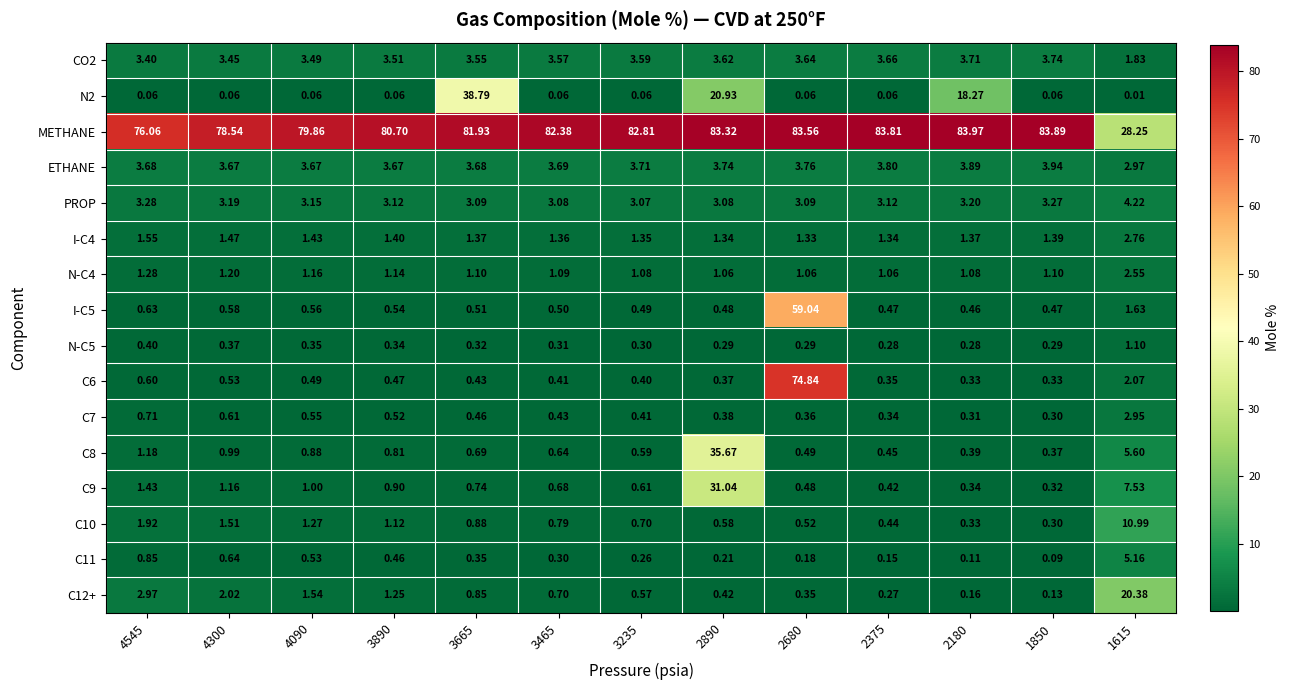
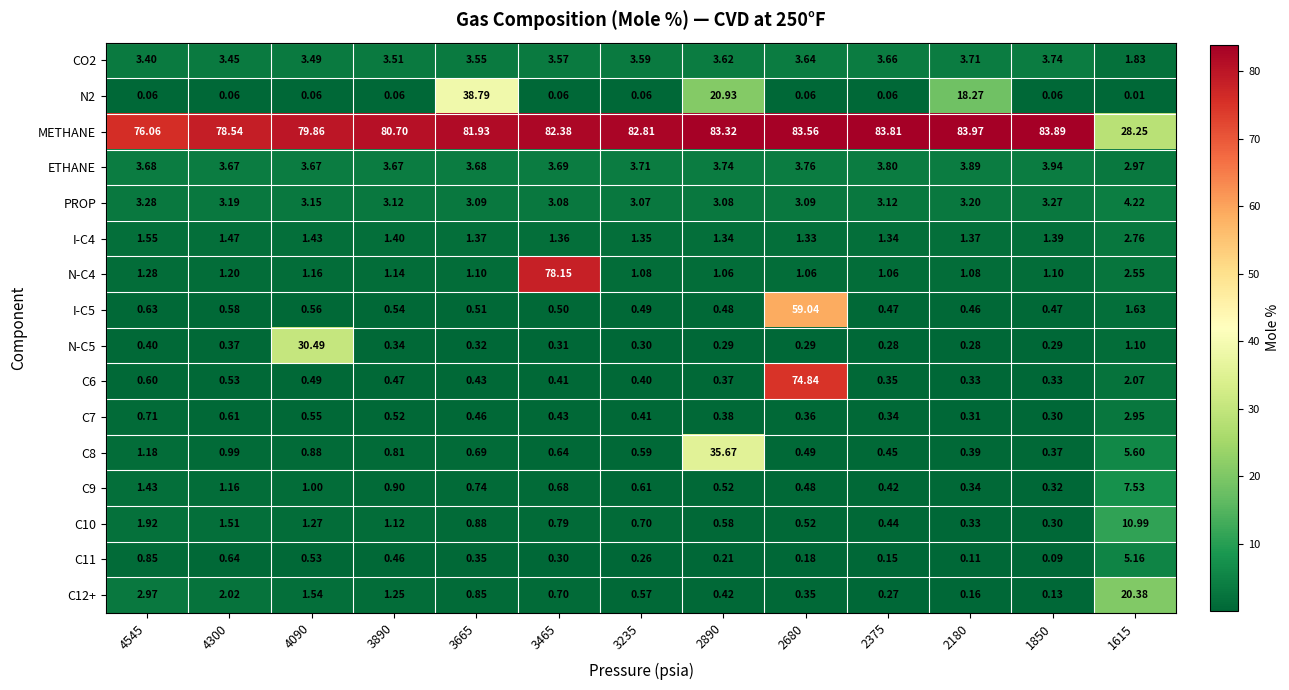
N-C4, 3465: 1.09 -> 78.15
N-C5, 4090: 0.35 -> 30.49
C9, 2890: 31.04 -> 0.52
